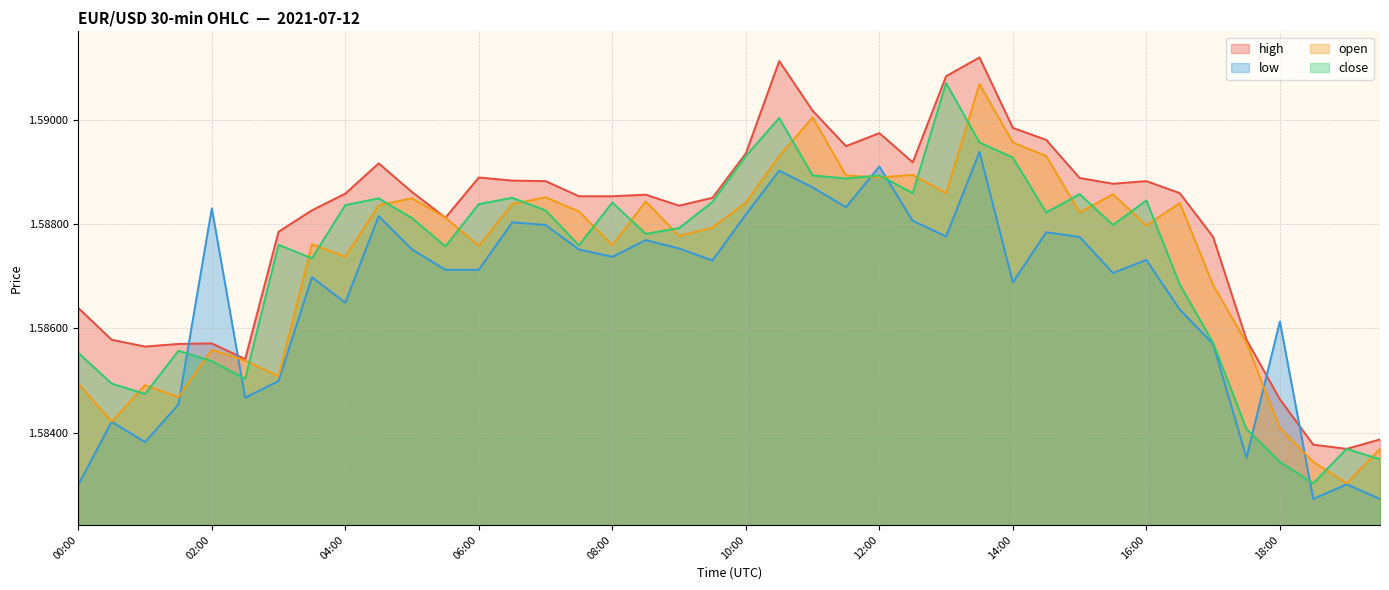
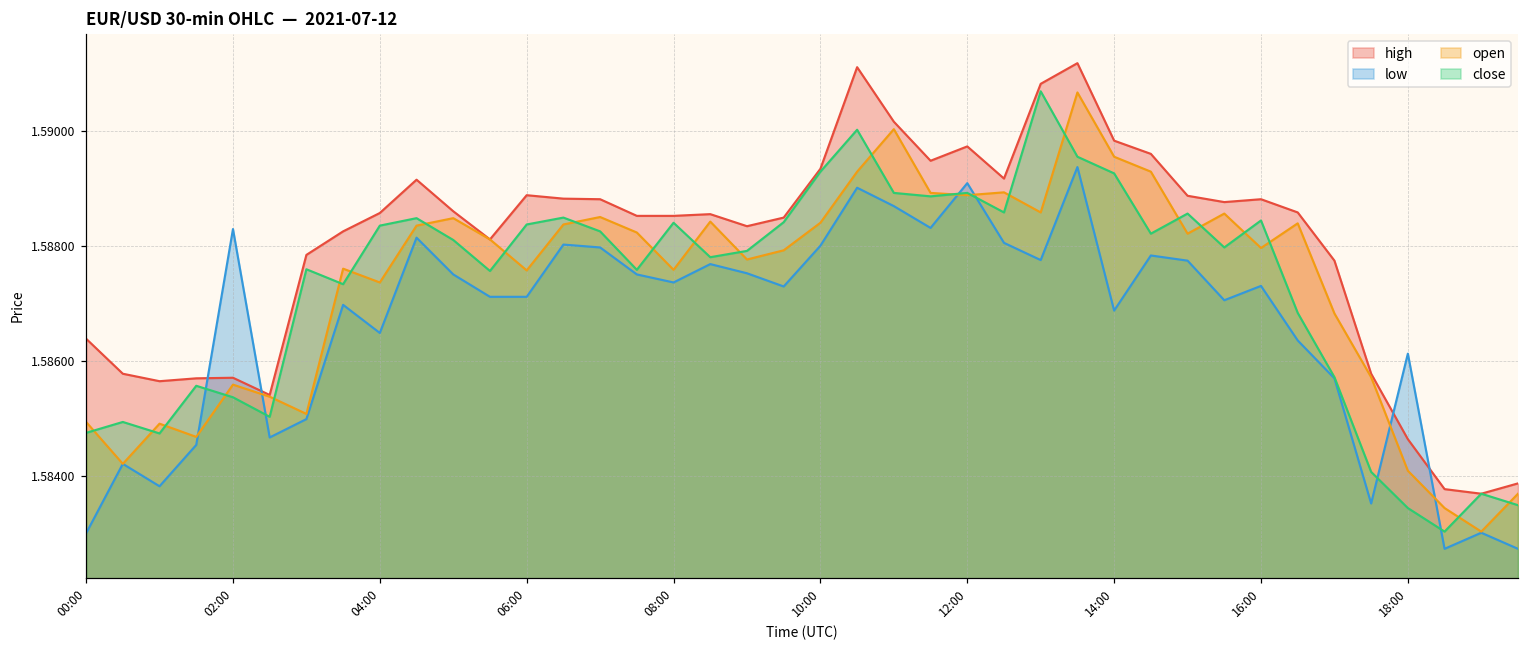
close, 00:00: 1.5855 -> 1.5848
low, 10:00: 1.5882 -> 1.5880
